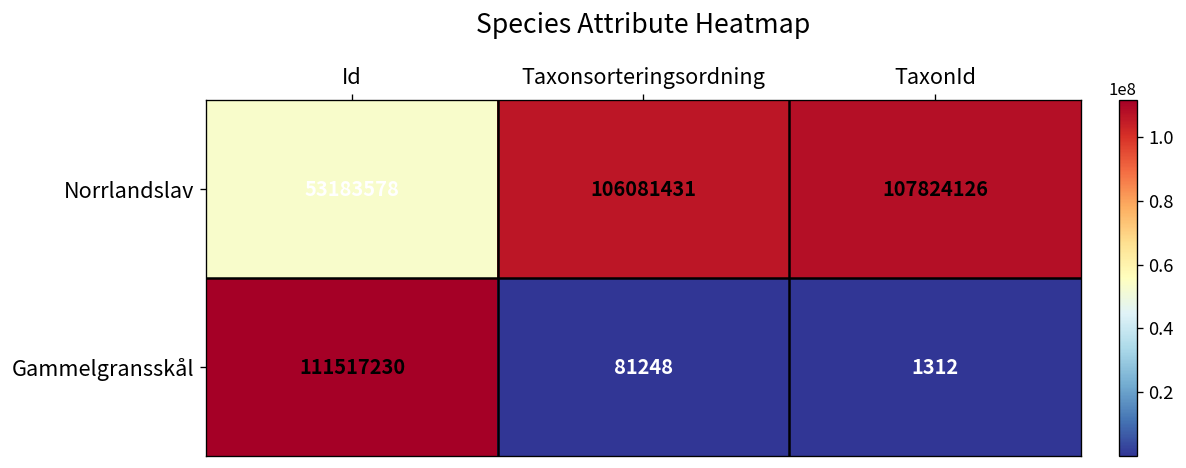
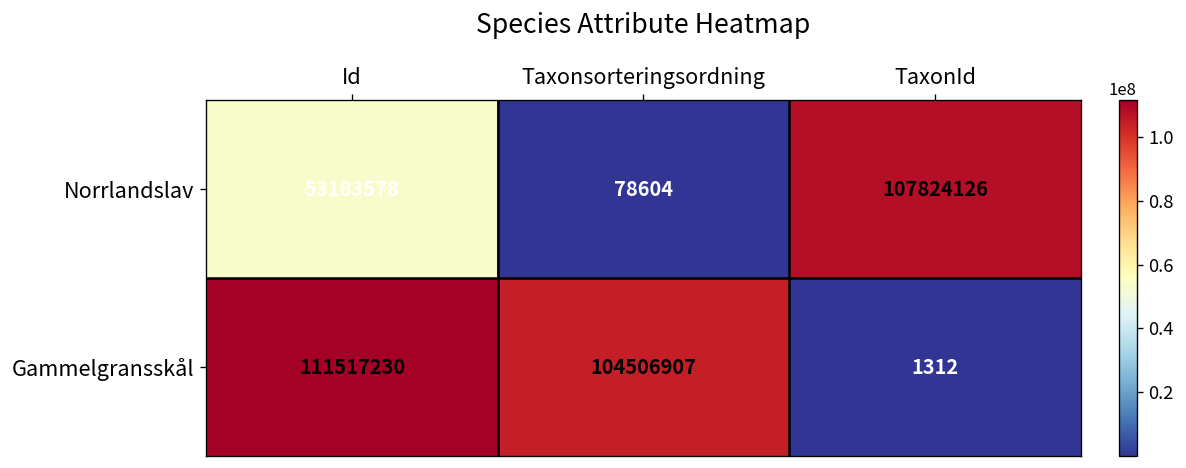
Norrlandslav, Taxonsorteringsordning: 106081431 -> 78604
Gammelgransskål, Taxonsorteringsordning: 81248 -> 104506907
